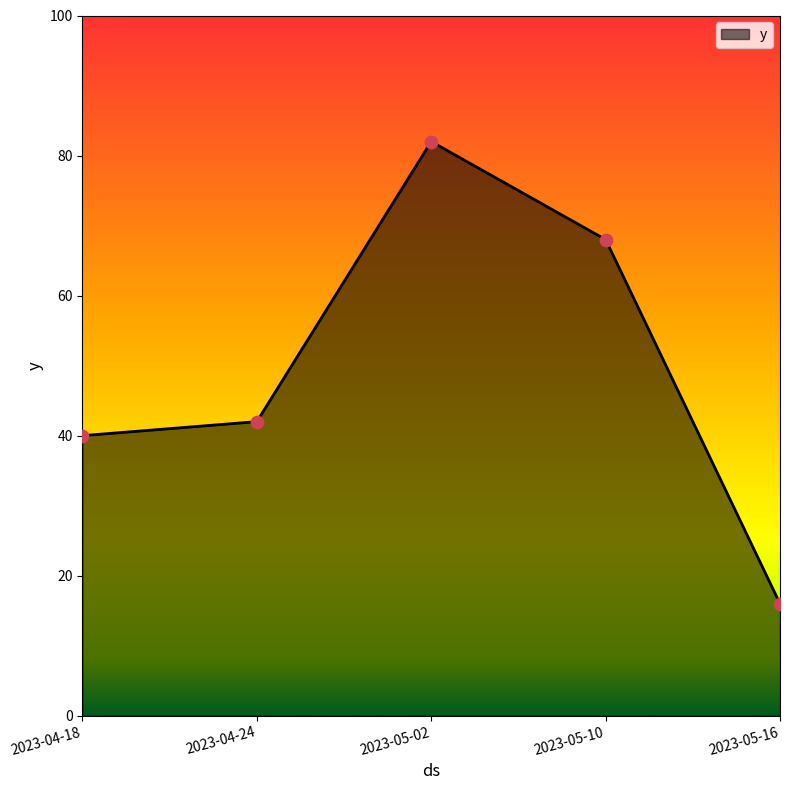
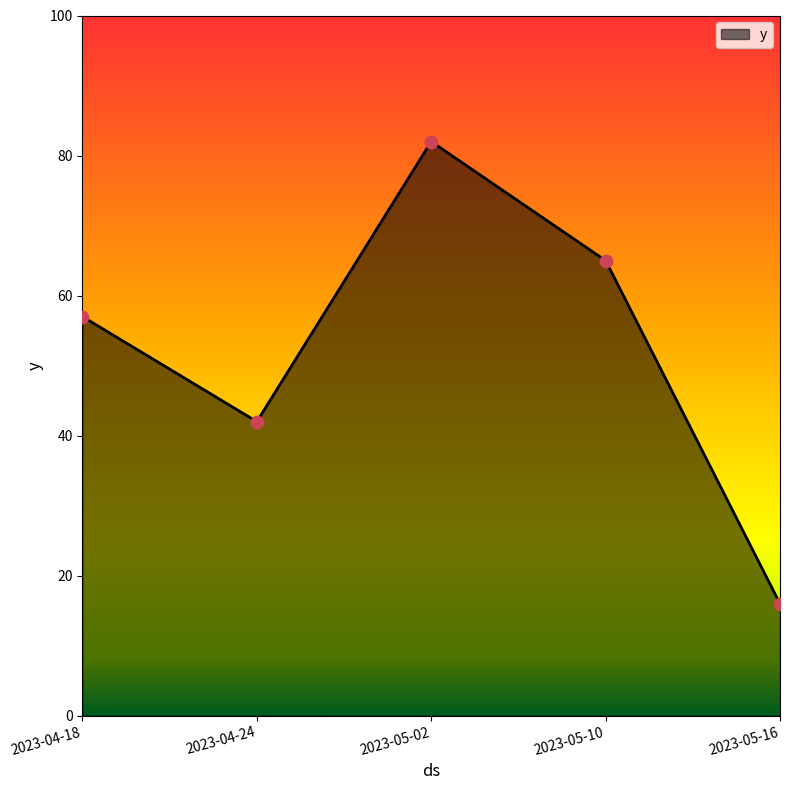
2023-04-18: 40 -> 57
2023-05-10: 68 -> 65
